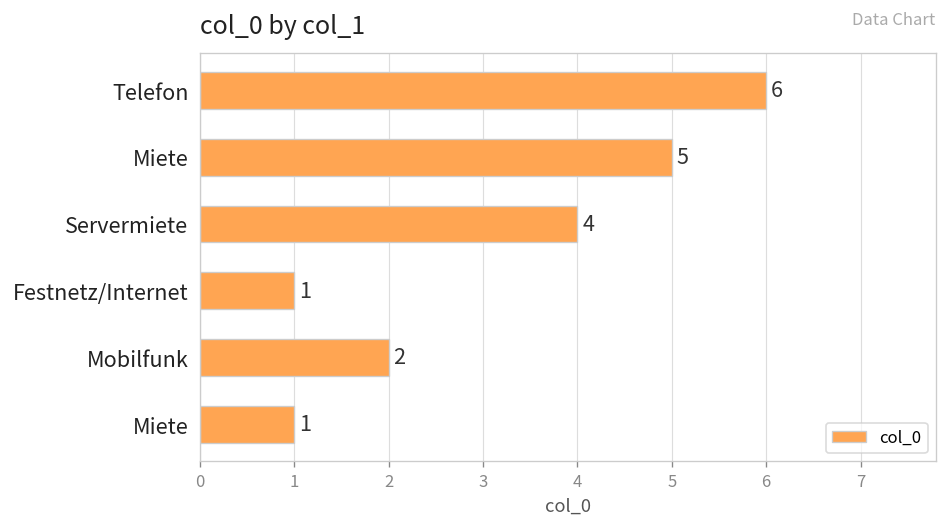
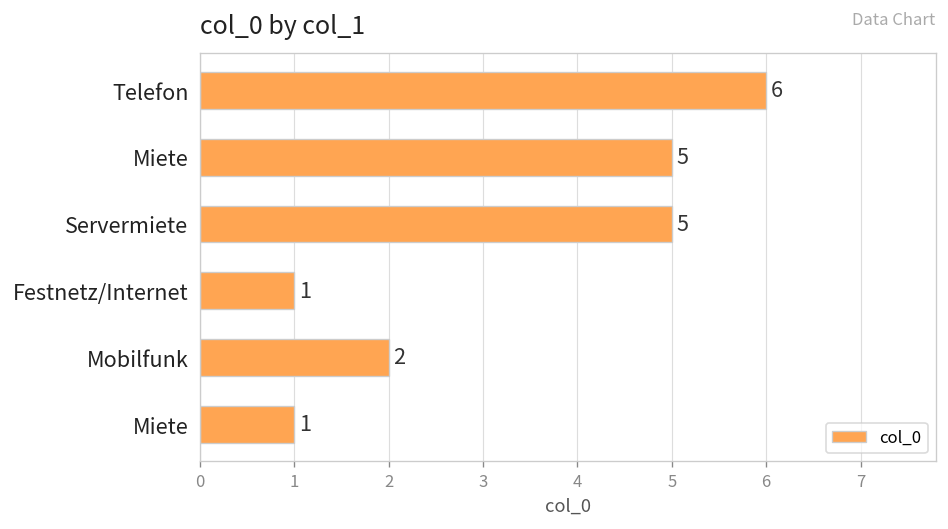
Servermiete: 4 -> 5
